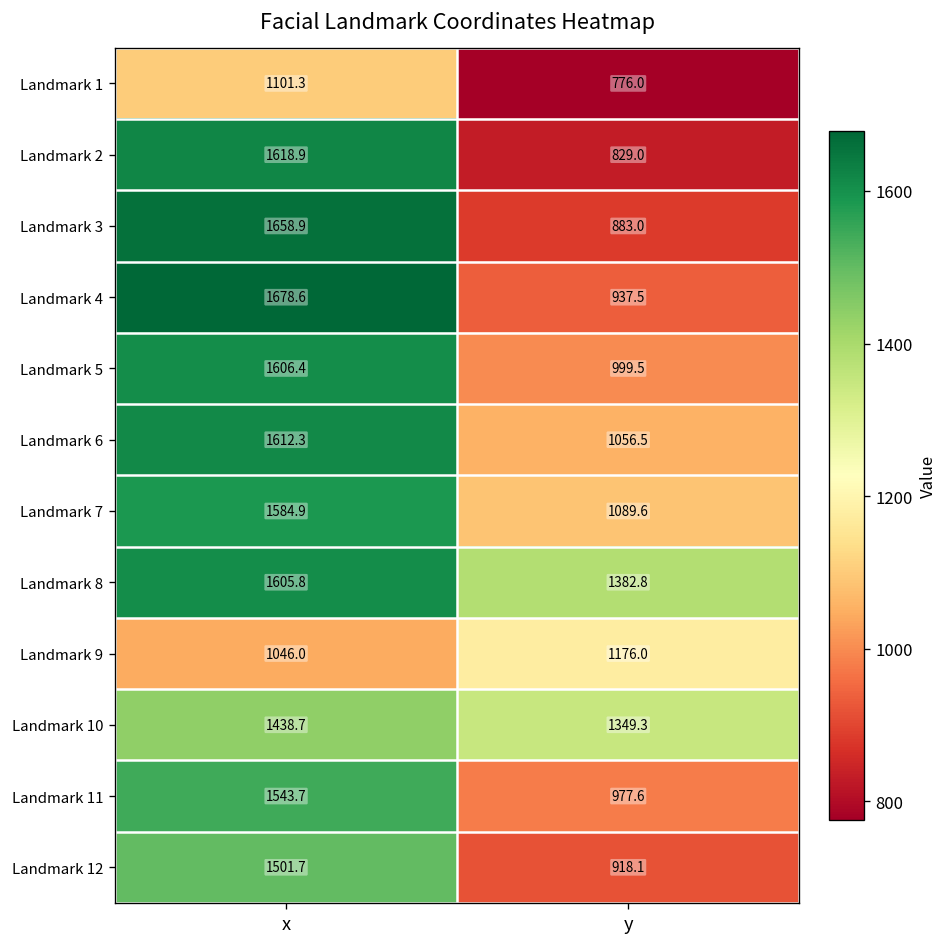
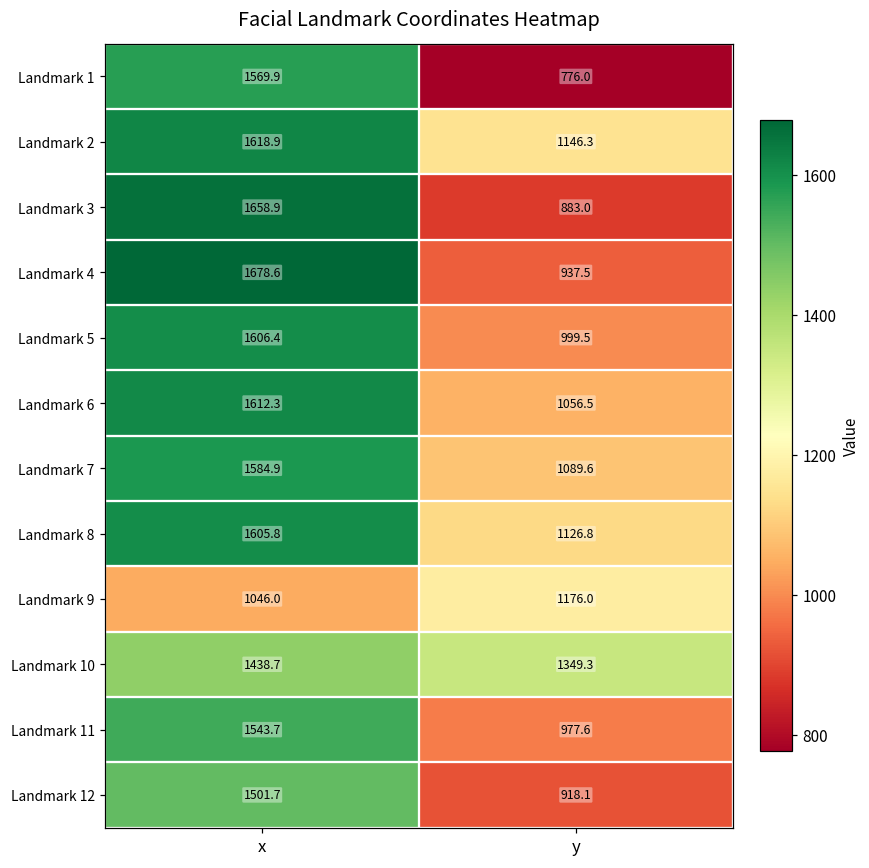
Landmark 1, x: 1101.3 -> 1569.9
Landmark 2, y: 829.0 -> 1146.3
Landmark 8, y: 1382.8 -> 1126.8
